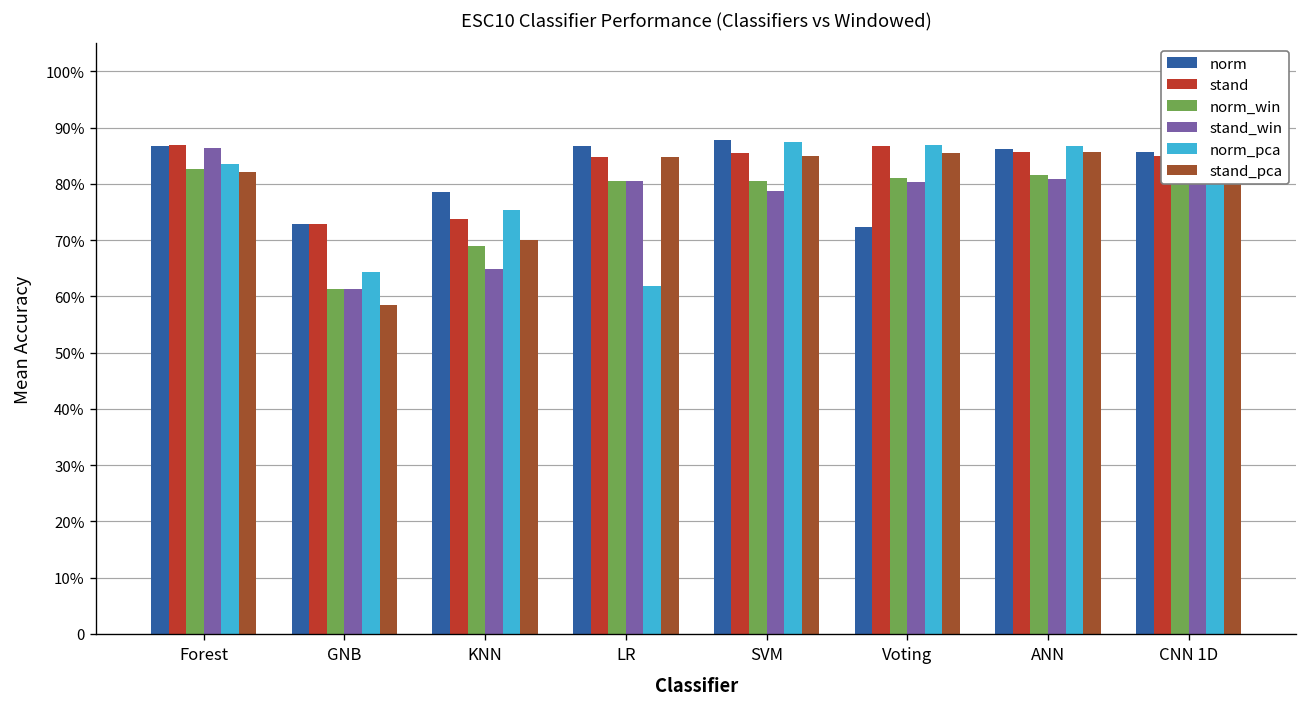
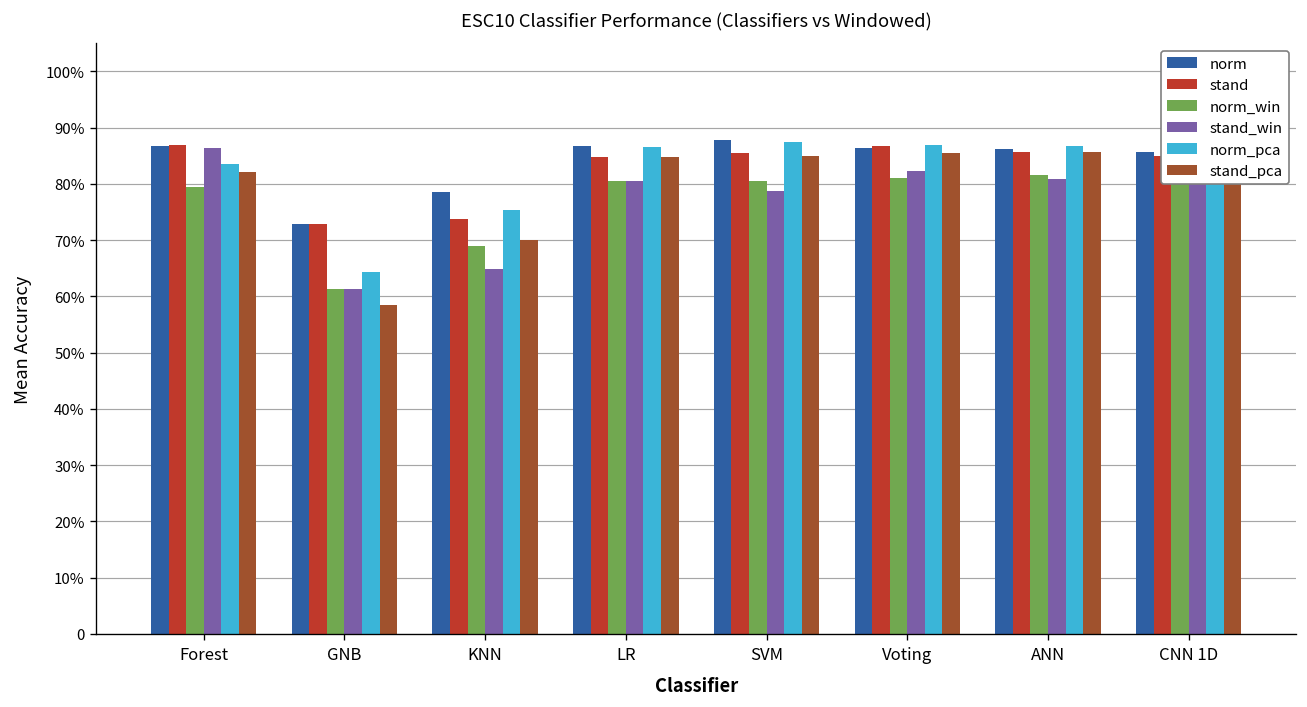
norm_win, Forest: 83% -> 80%
norm_pca, LR: 62% -> 87%
norm, Voting: 72% -> 86%
stand_win, Voting: 80% -> 82%
